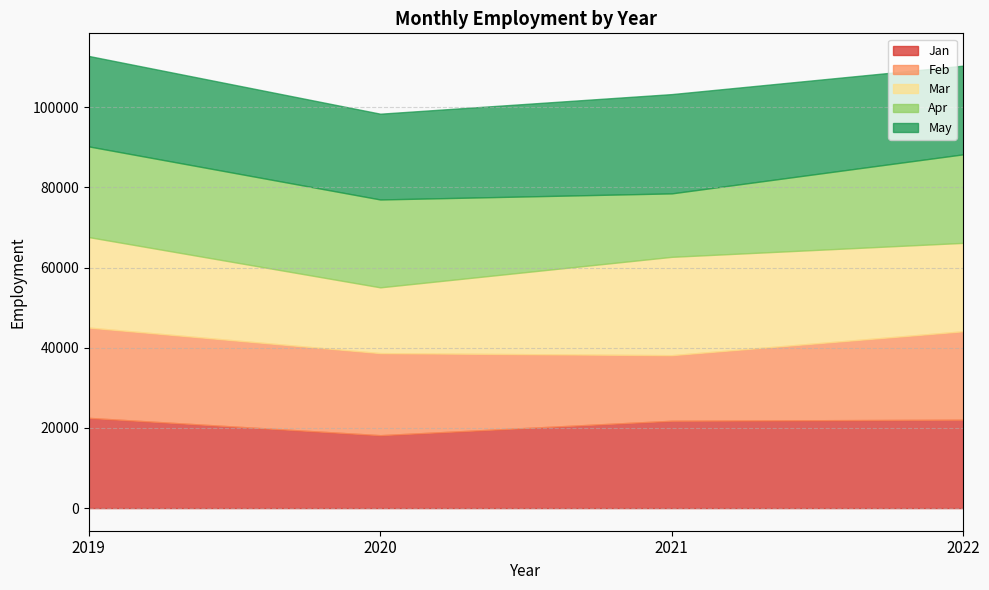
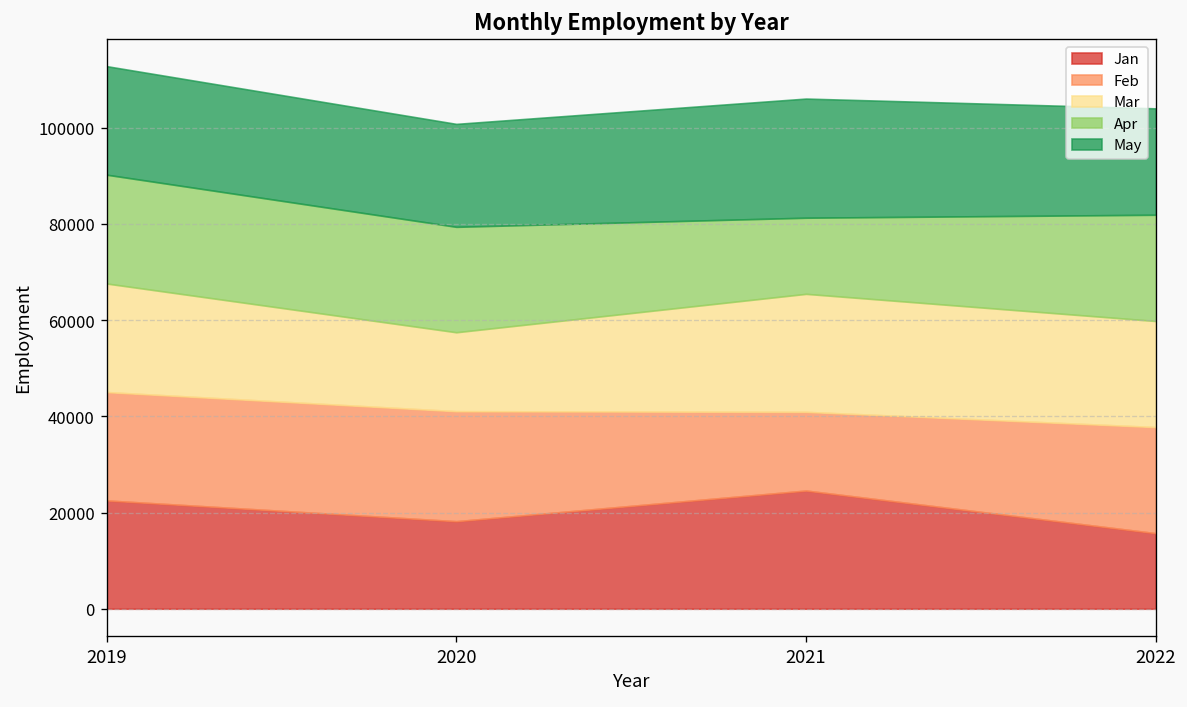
Feb, 2020: 20000 -> 23000
Jan, 2021: 22000 -> 25000
Jan, 2022: 22000 -> 16000
